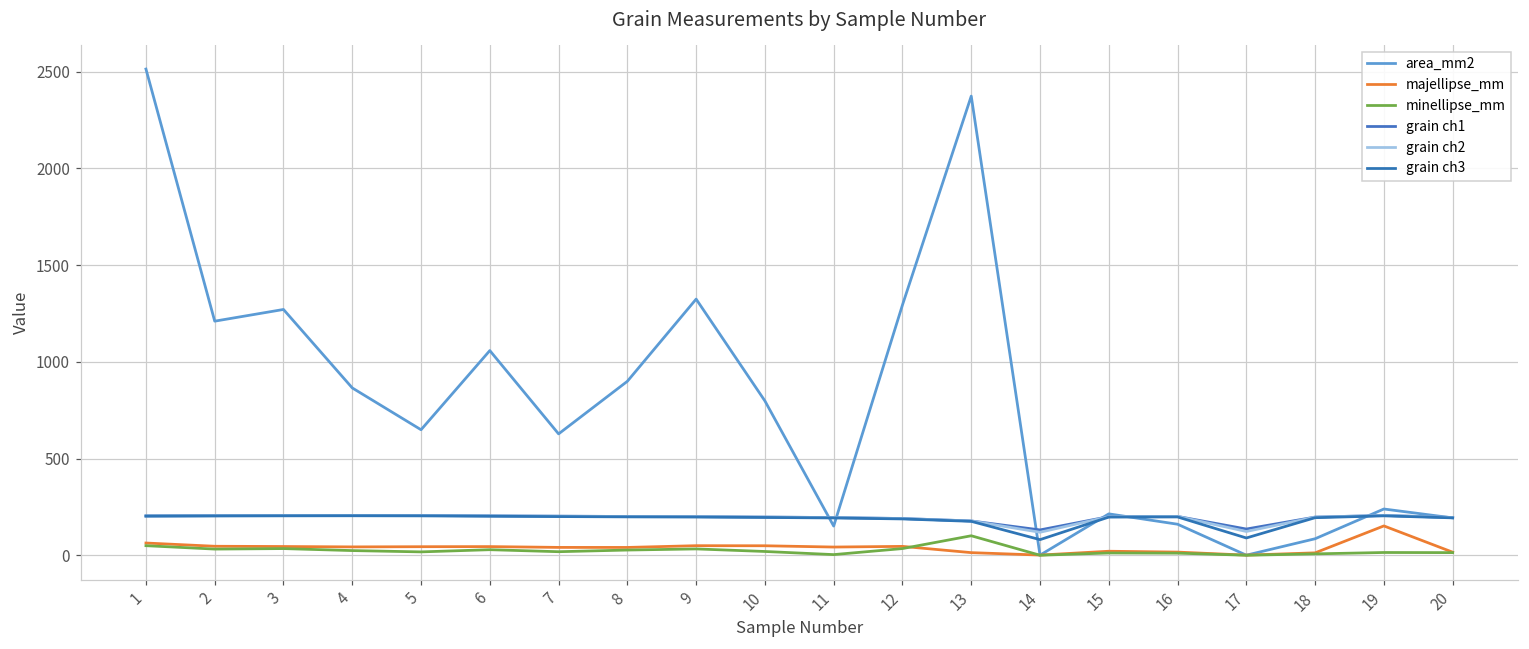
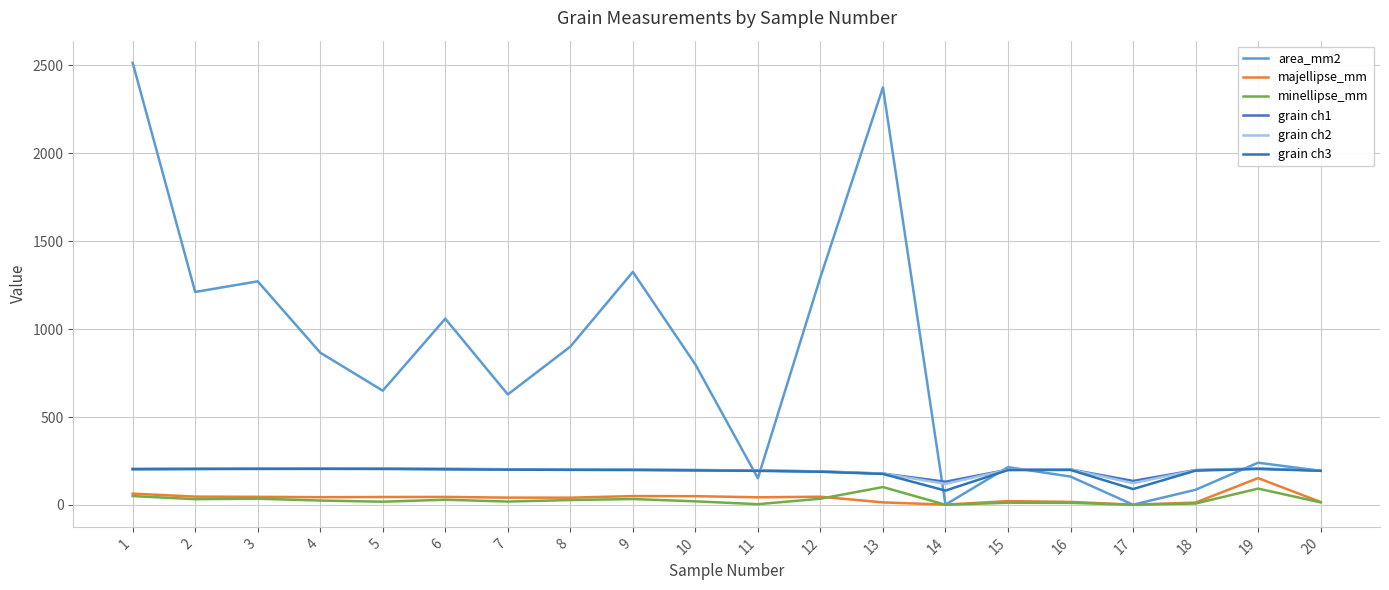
minellipse_mm, 19: 20 -> 90
